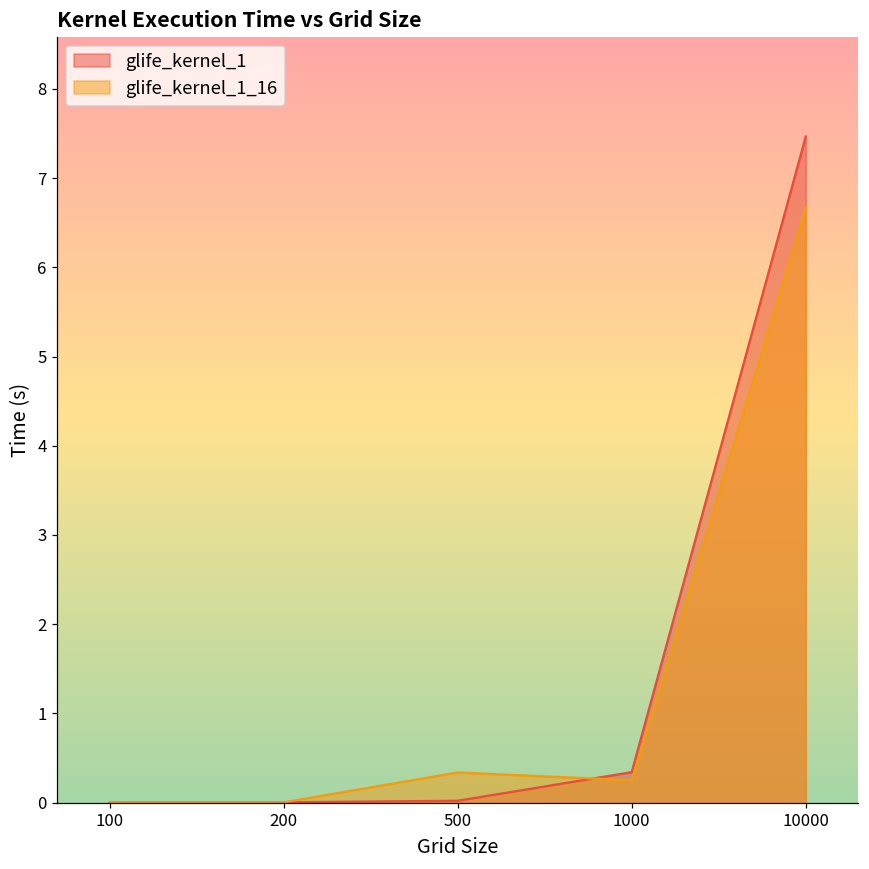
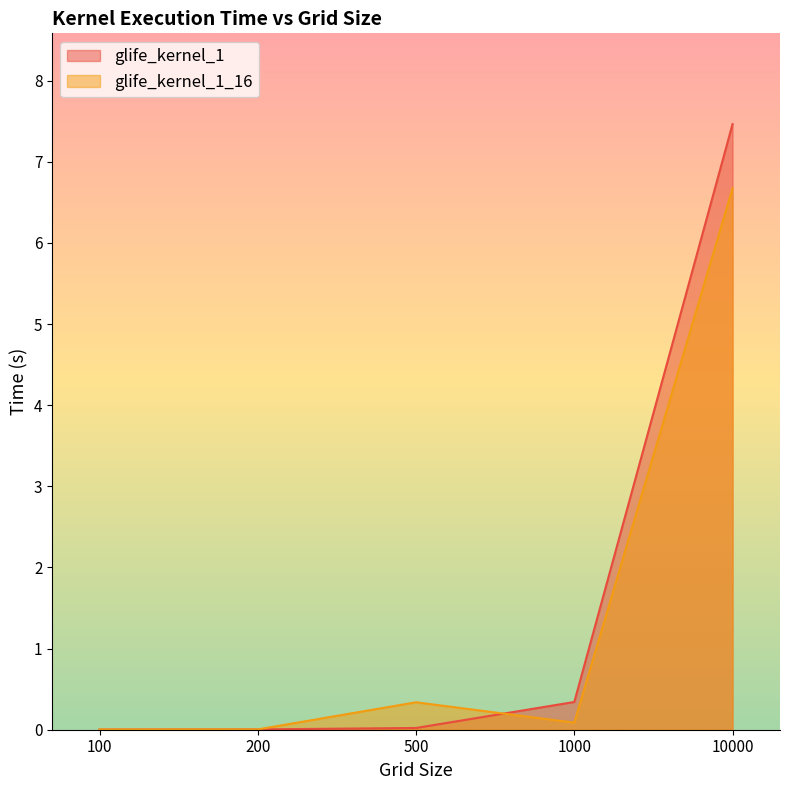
glife_kernel_1_16, 1000: 0.3 -> 0.1
